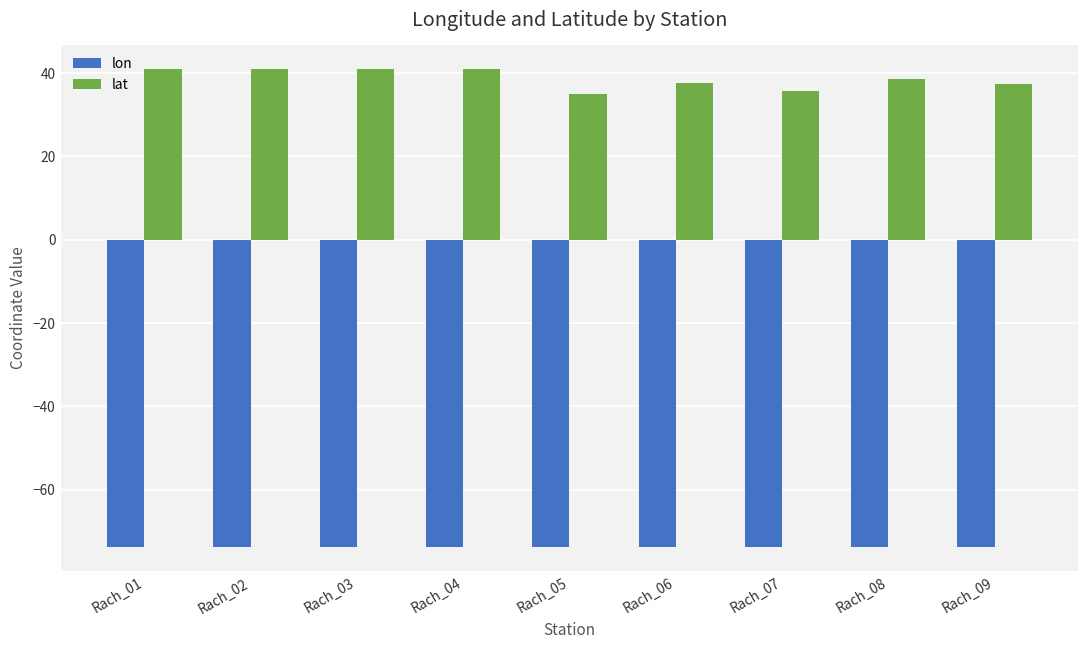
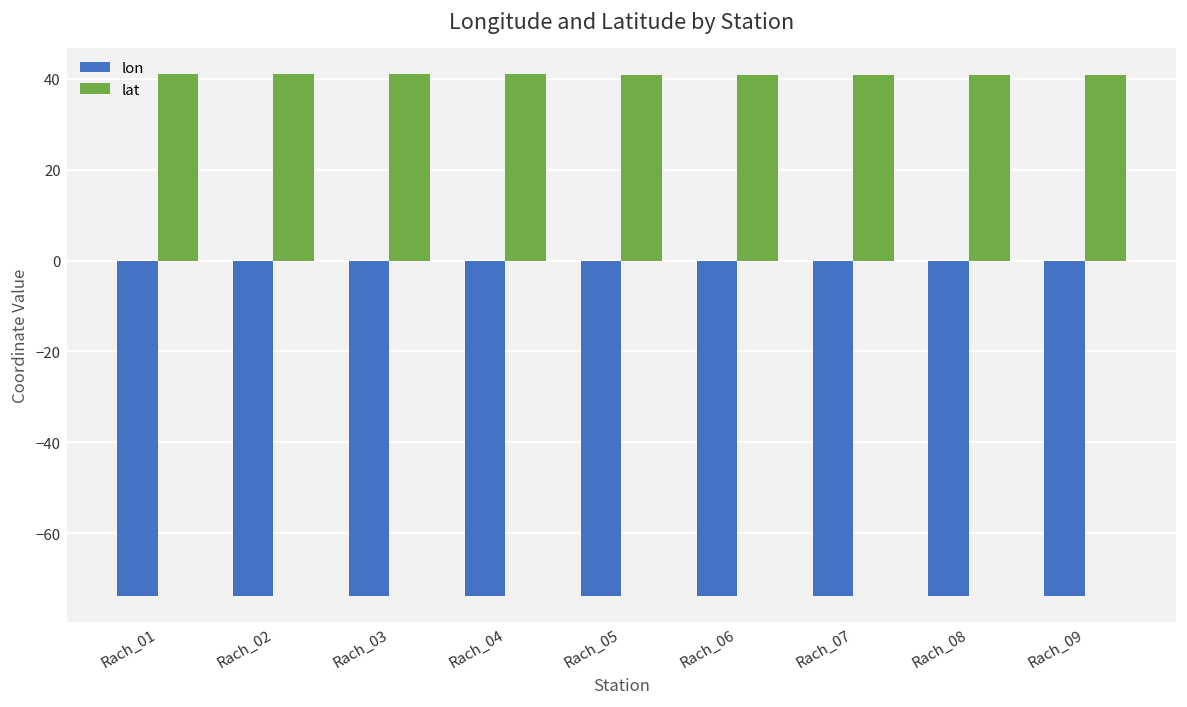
lat, Rach_05: 35 -> 41
lat, Rach_06: 38 -> 41
lat, Rach_07: 36 -> 41
lat, Rach_08: 39 -> 41
lat, Rach_09: 37 -> 41
